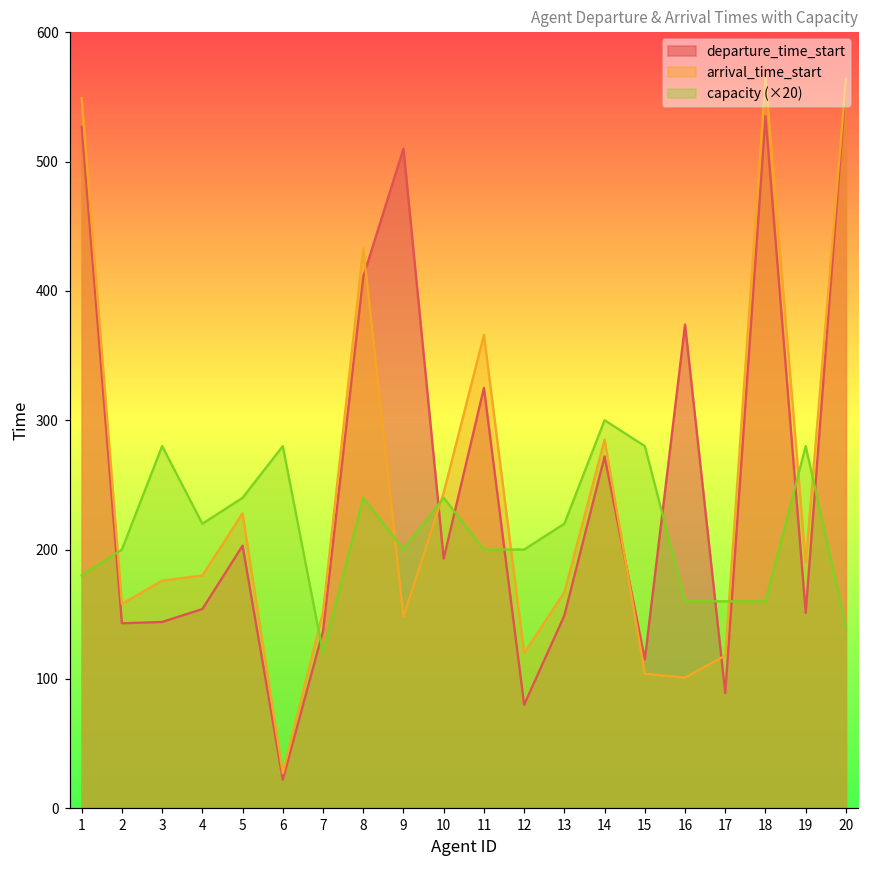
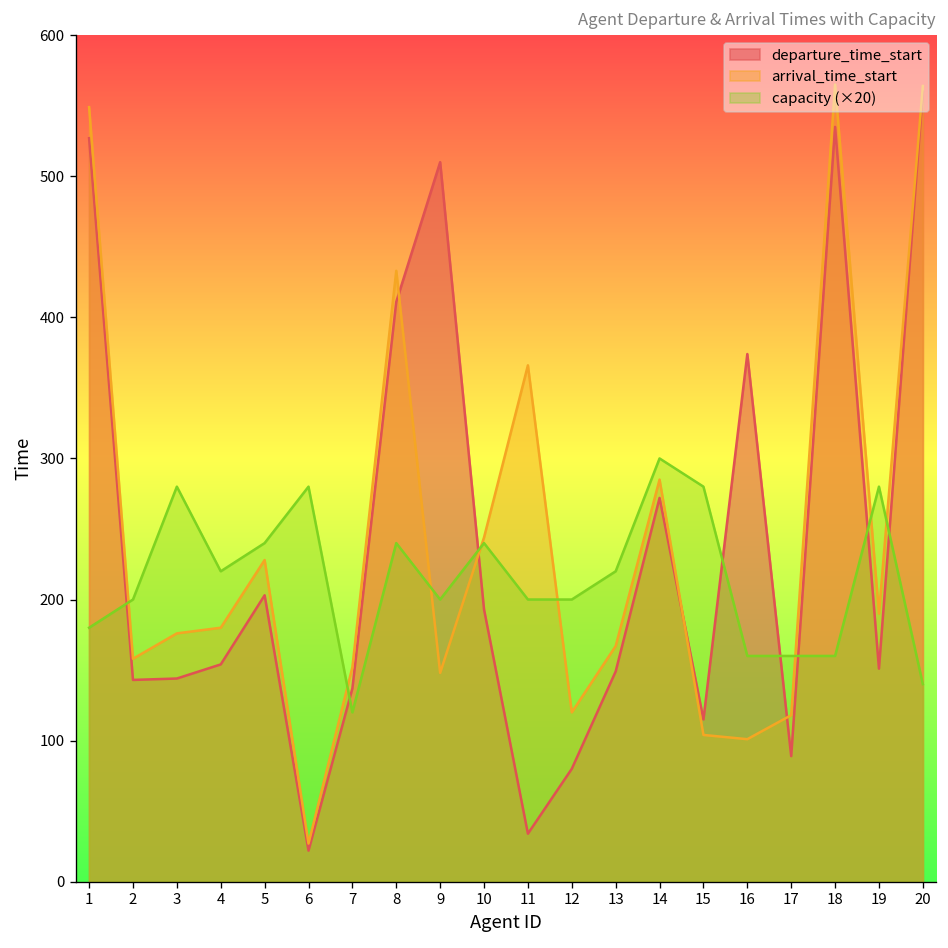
departure_time_start, 11: 325 -> 34
